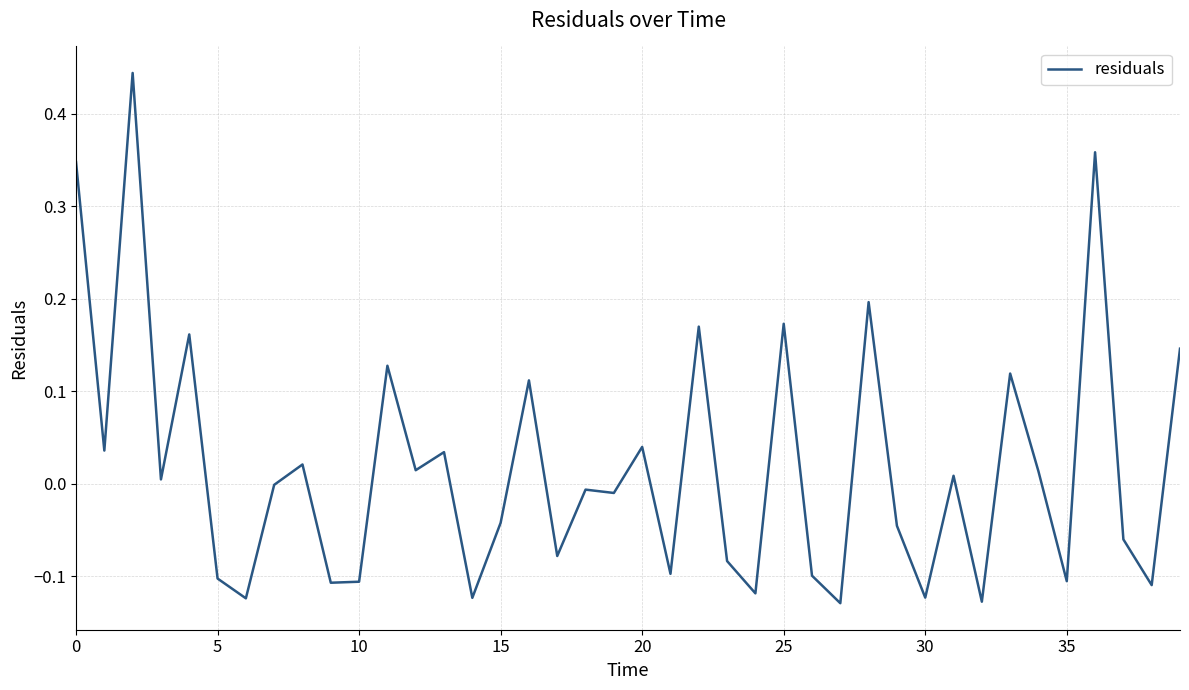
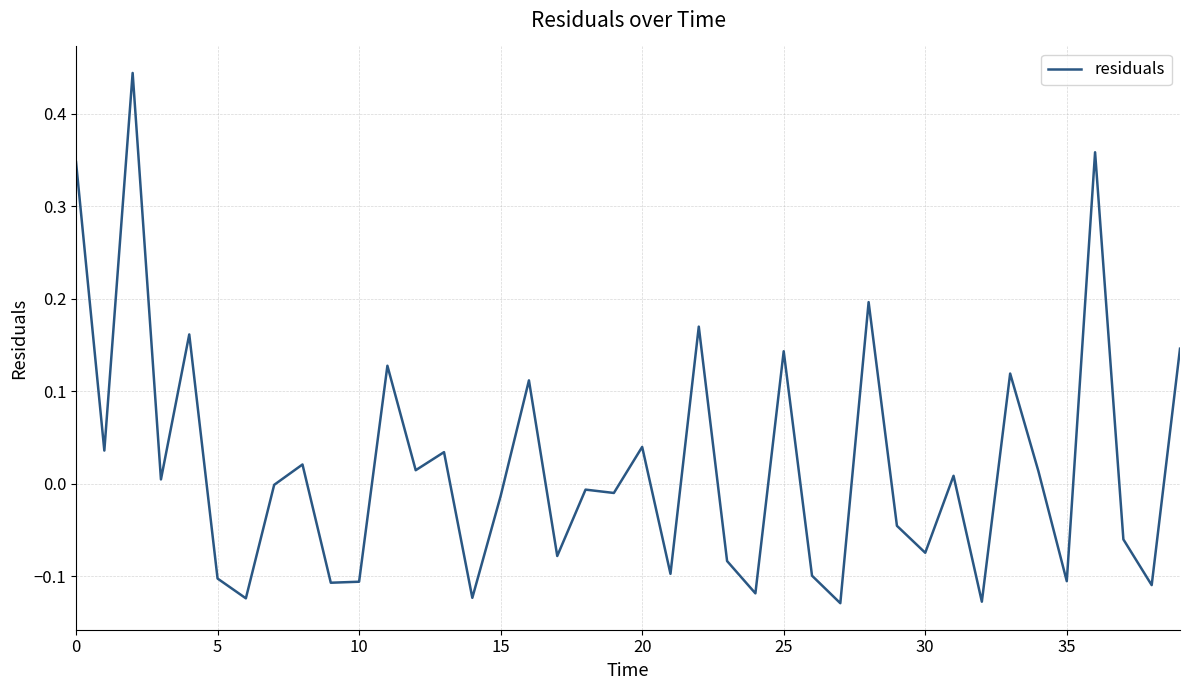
15: -0.04 -> -0.01
25: 0.17 -> 0.14
30: -0.12 -> -0.07
